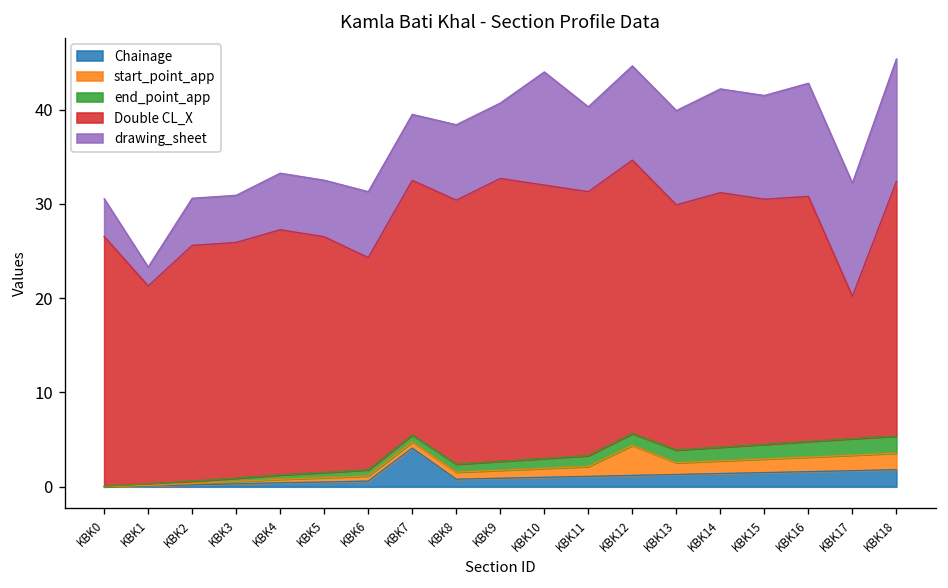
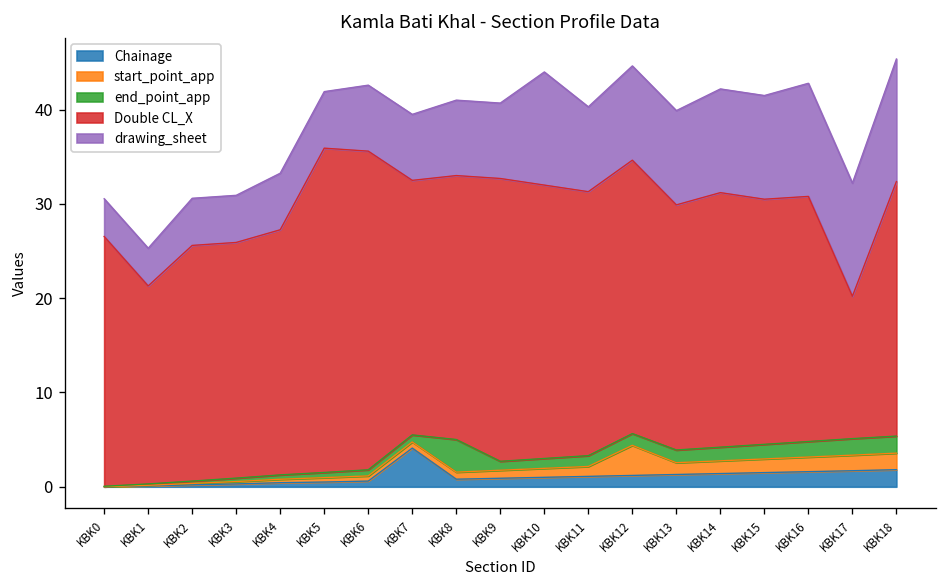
drawing_sheet, KBK1: 2 -> 4
Double CL_X, KBK5: 25 -> 34
Double CL_X, KBK6: 23 -> 34
end_point_app, KBK8: 1 -> 3
